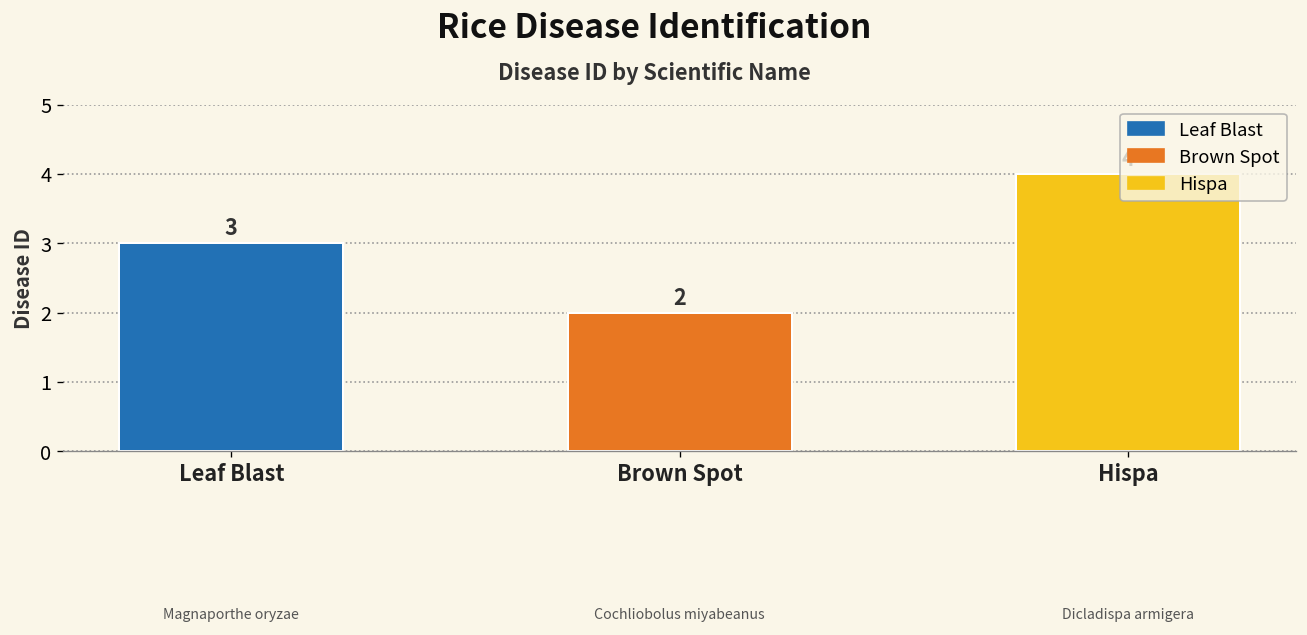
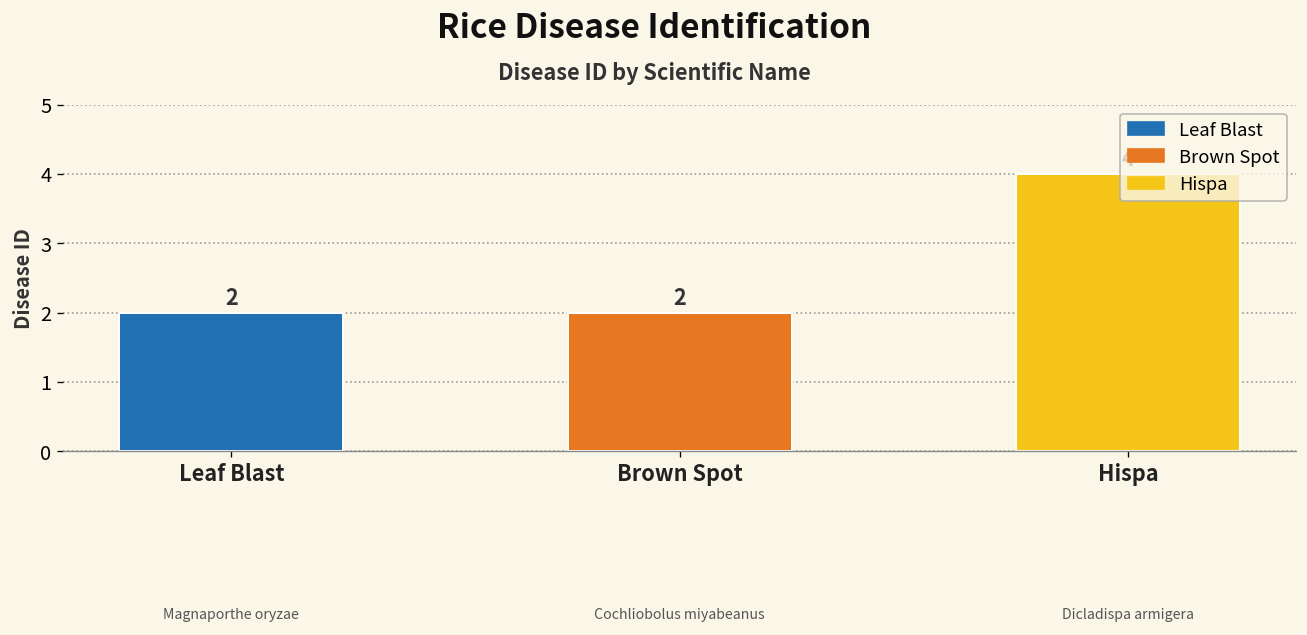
Leaf Blast: 3 -> 2
